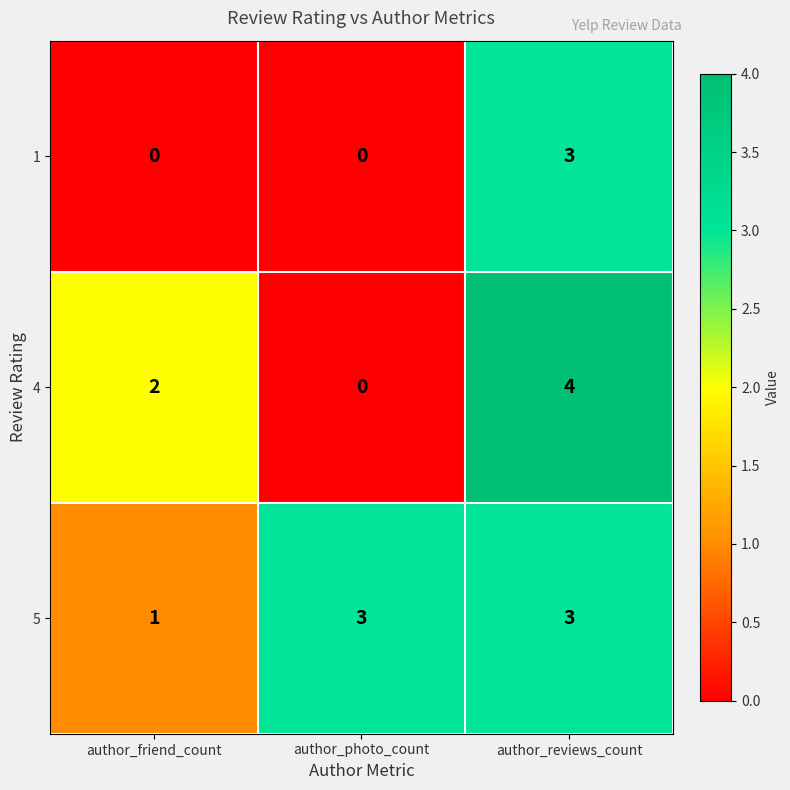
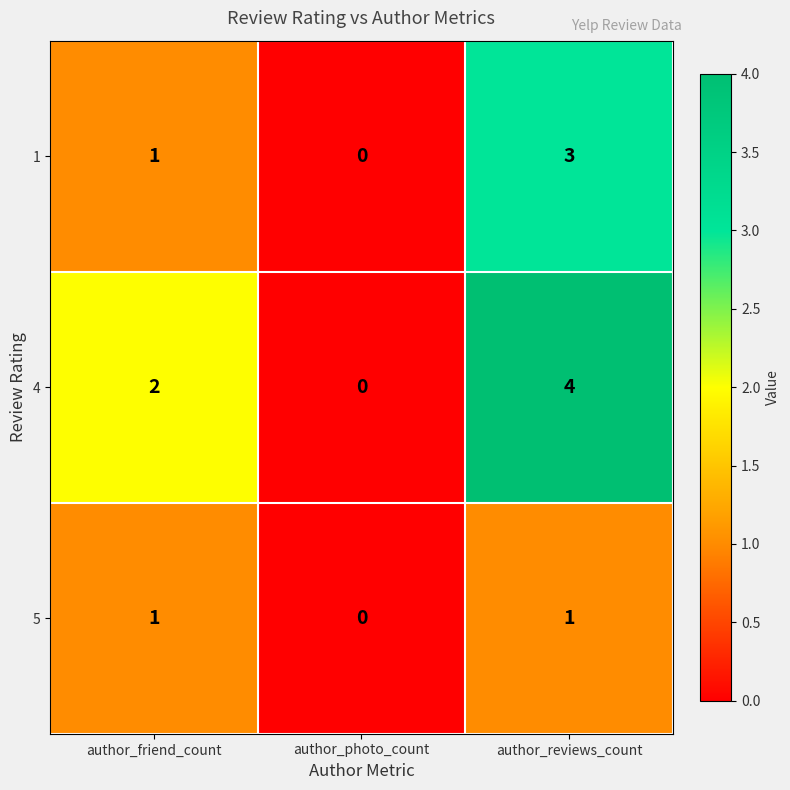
1, author_friend_count: 0 -> 1
5, author_photo_count: 3 -> 0
5, author_reviews_count: 3 -> 1
